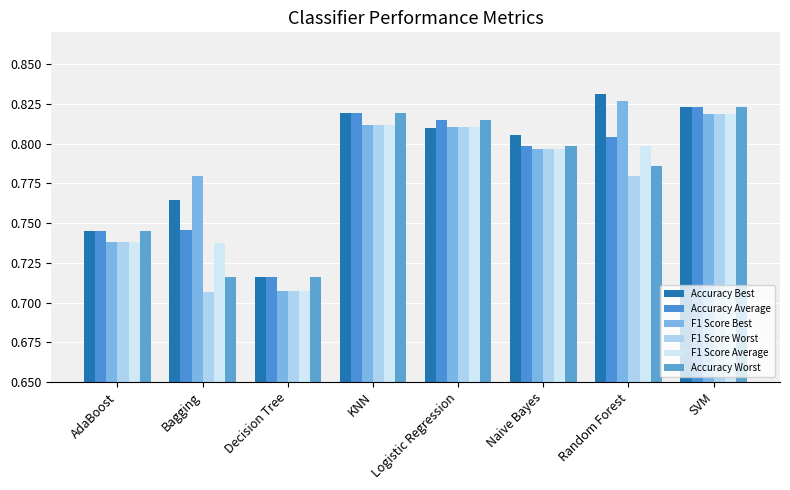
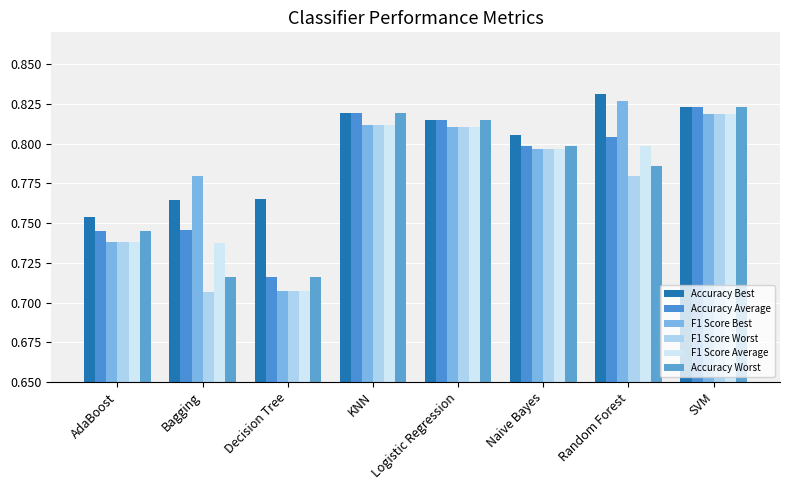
Accuracy Best, AdaBoost: 0.745 -> 0.754
Accuracy Best, Decision Tree: 0.716 -> 0.765
Accuracy Best, Logistic Regression: 0.810 -> 0.815
